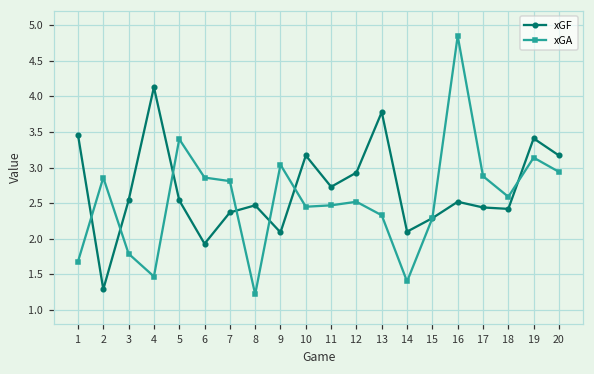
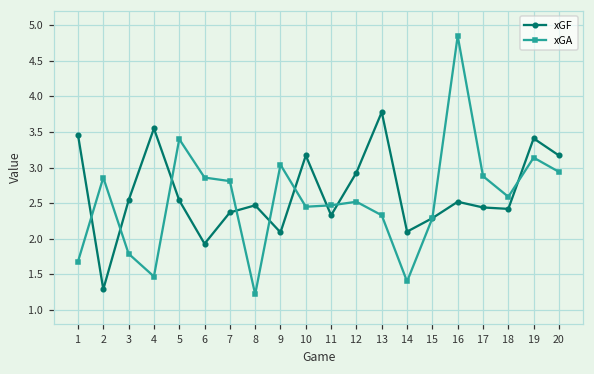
xGF, 4: 4.1 -> 3.6
xGF, 11: 2.7 -> 2.3
